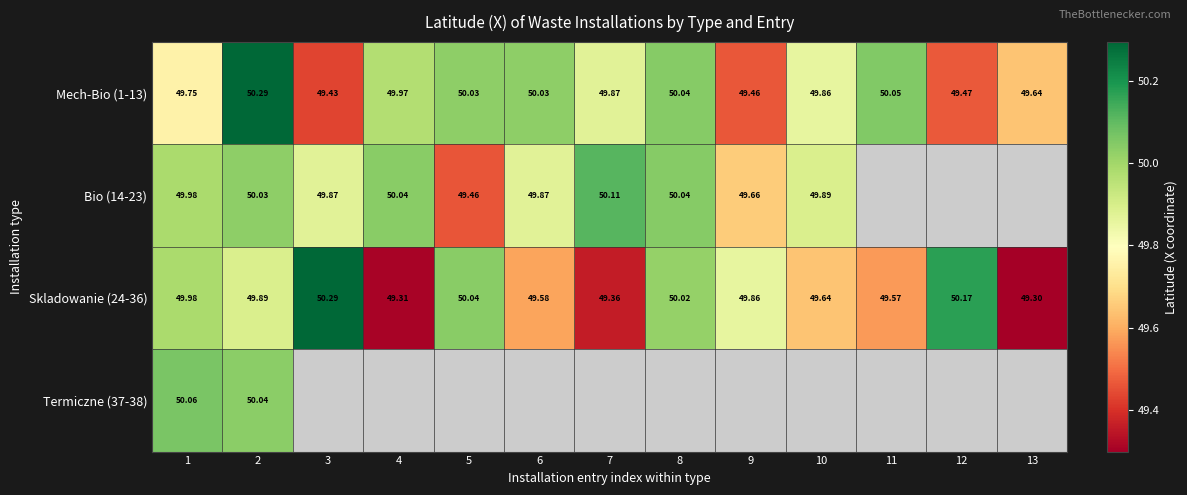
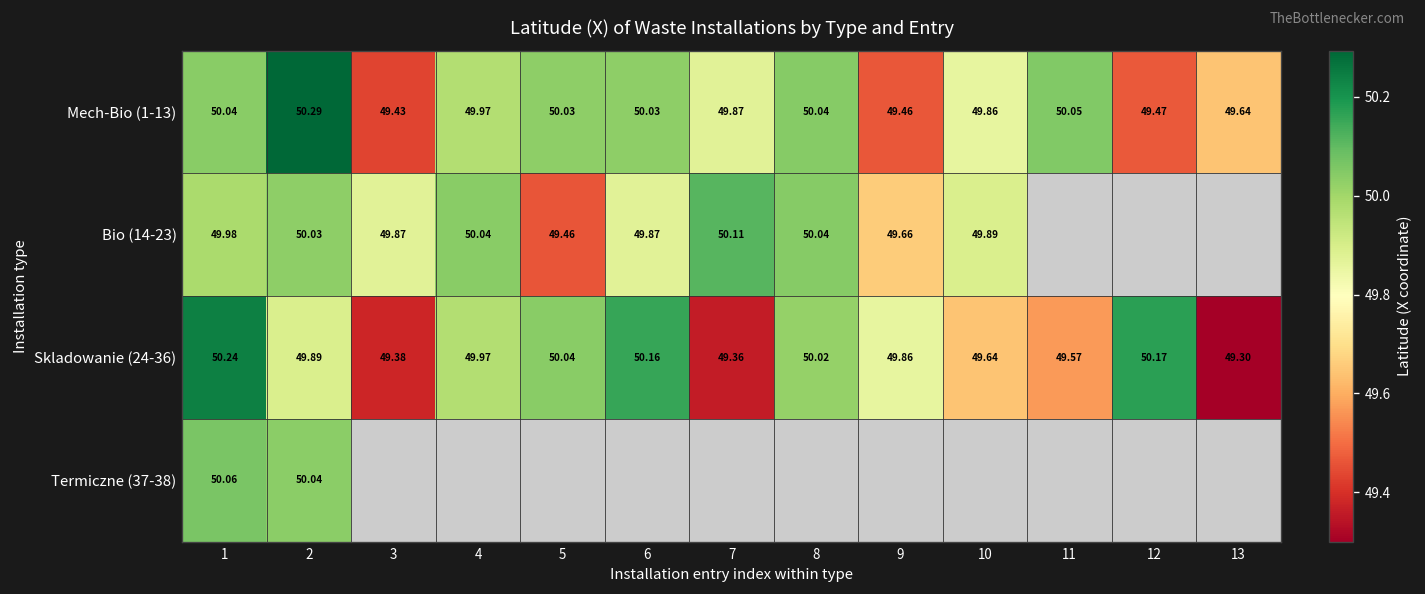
Mech-Bio (1-13), 1: 49.75 -> 50.04
Skladowanie (24-36), 1: 49.98 -> 50.24
Skladowanie (24-36), 3: 50.29 -> 49.38
Skladowanie (24-36), 4: 49.31 -> 49.97
Skladowanie (24-36), 6: 49.58 -> 50.16
